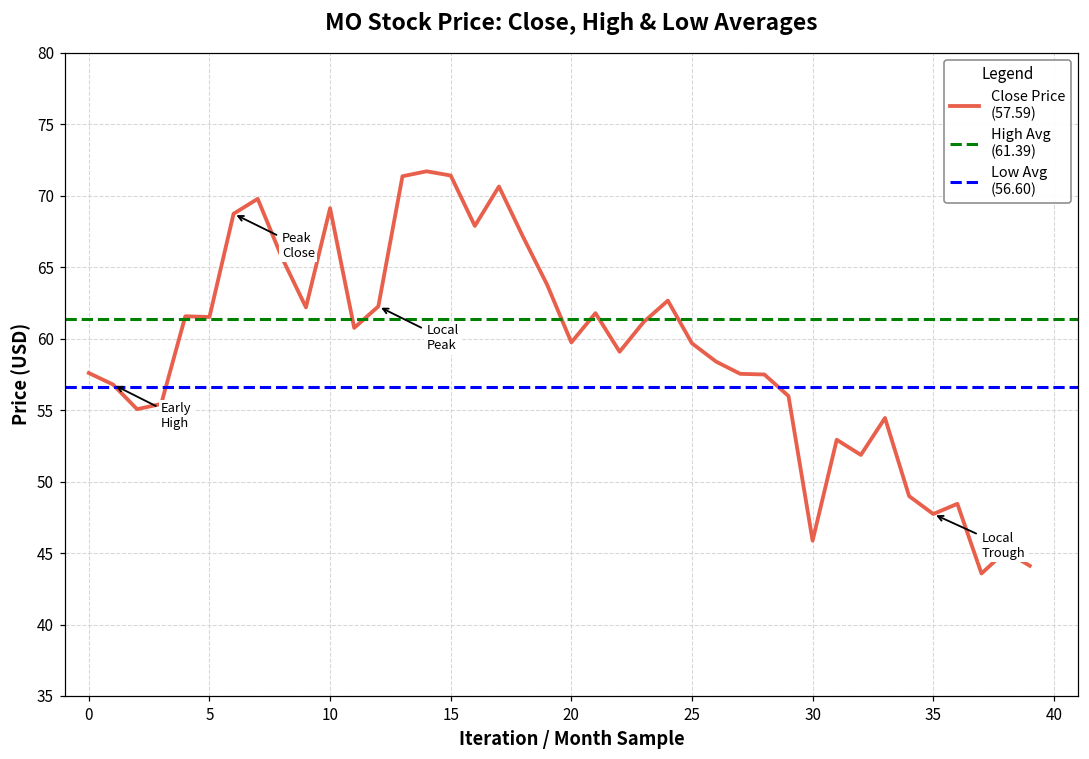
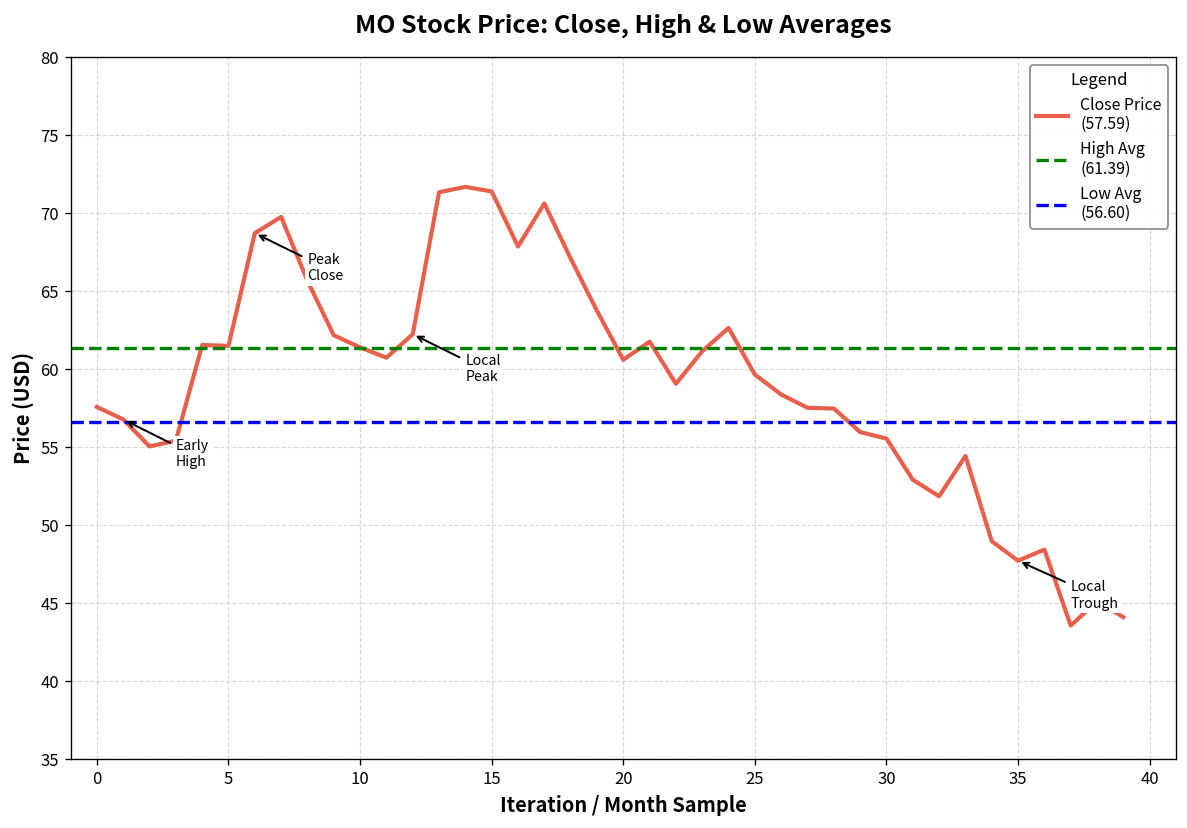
10: 69.1 -> 61.4
20: 59.7 -> 60.6
30: 45.9 -> 55.6
